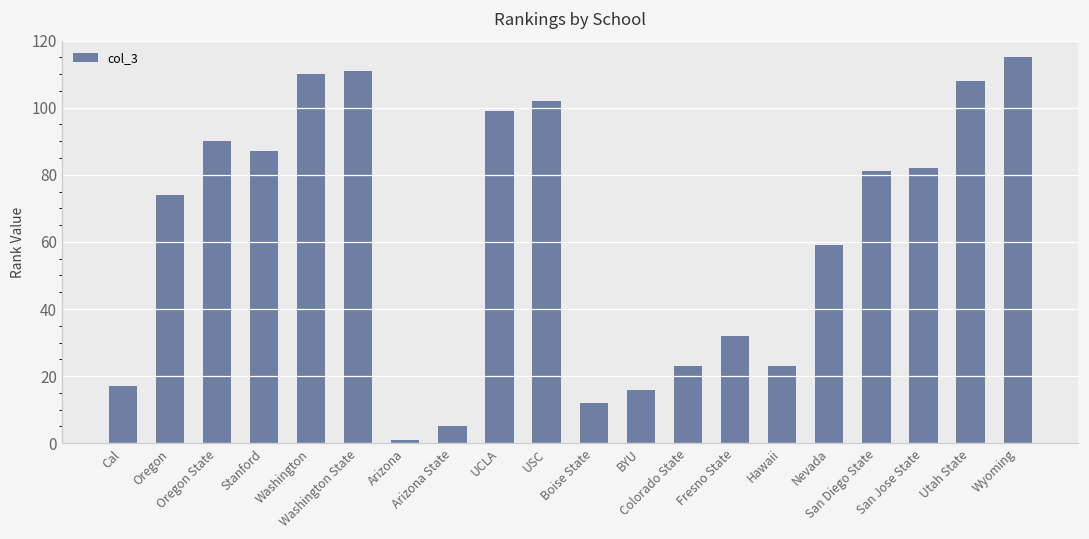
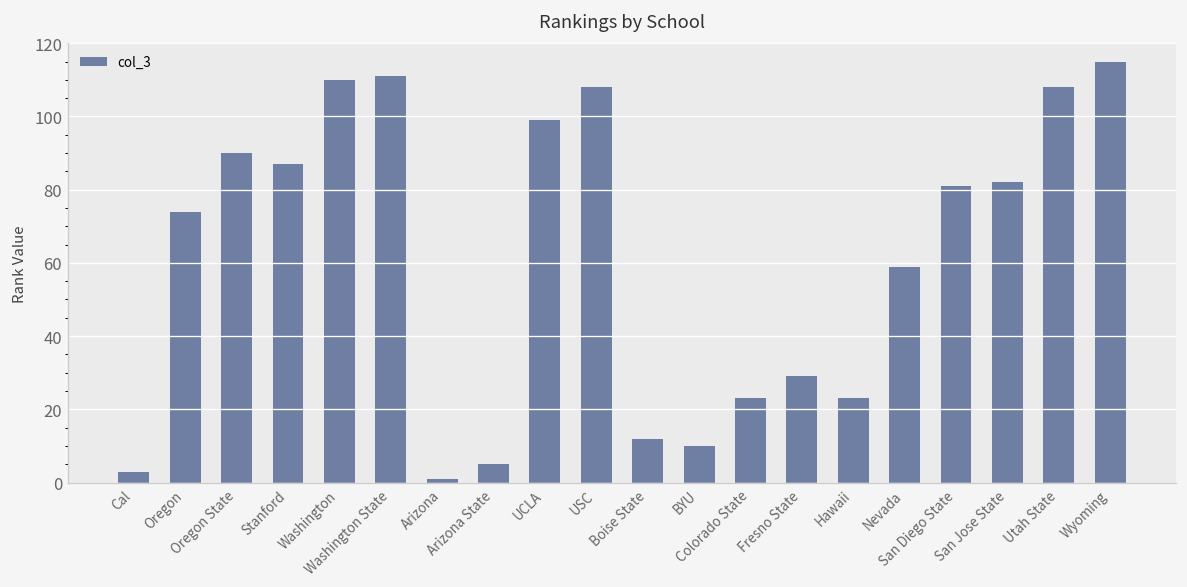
Cal: 17 -> 3
USC: 102 -> 108
BYU: 16 -> 10
Fresno State: 32 -> 29
